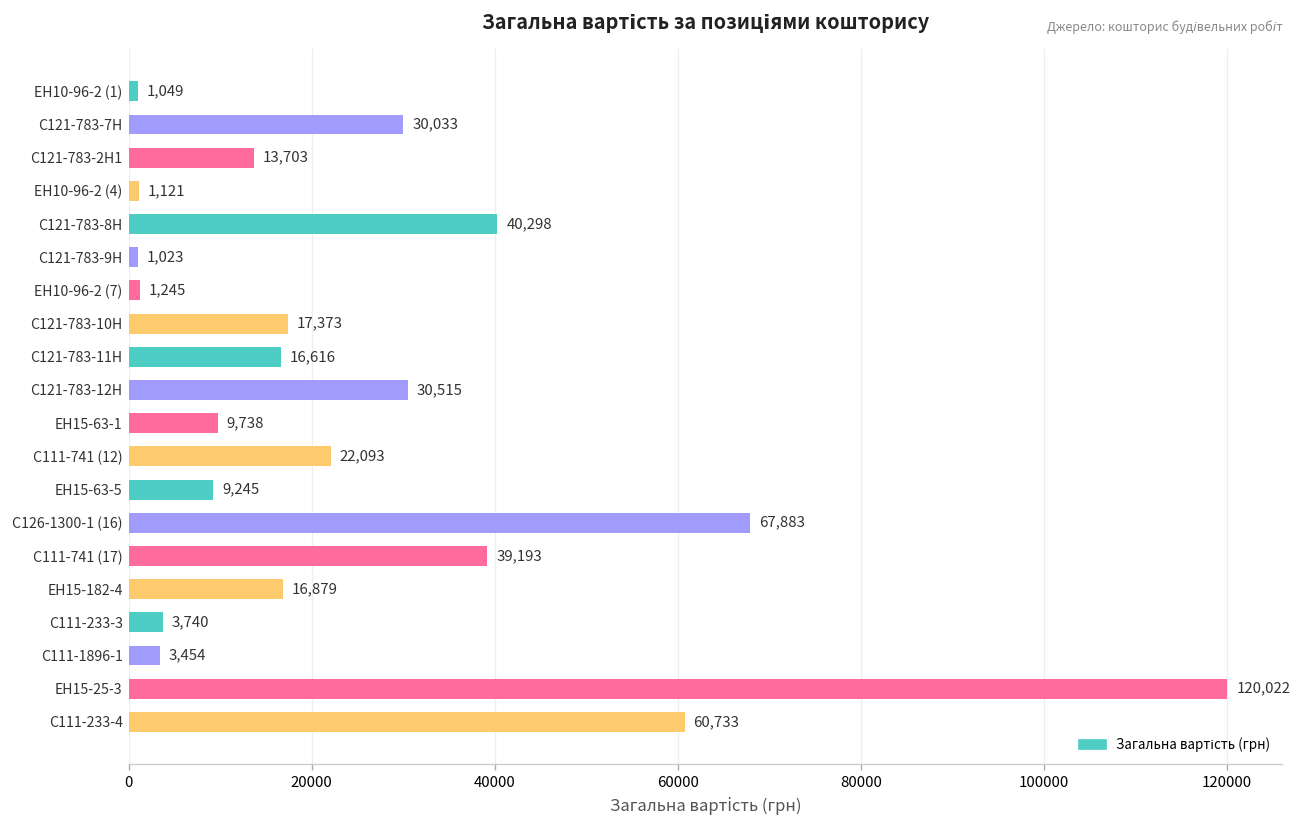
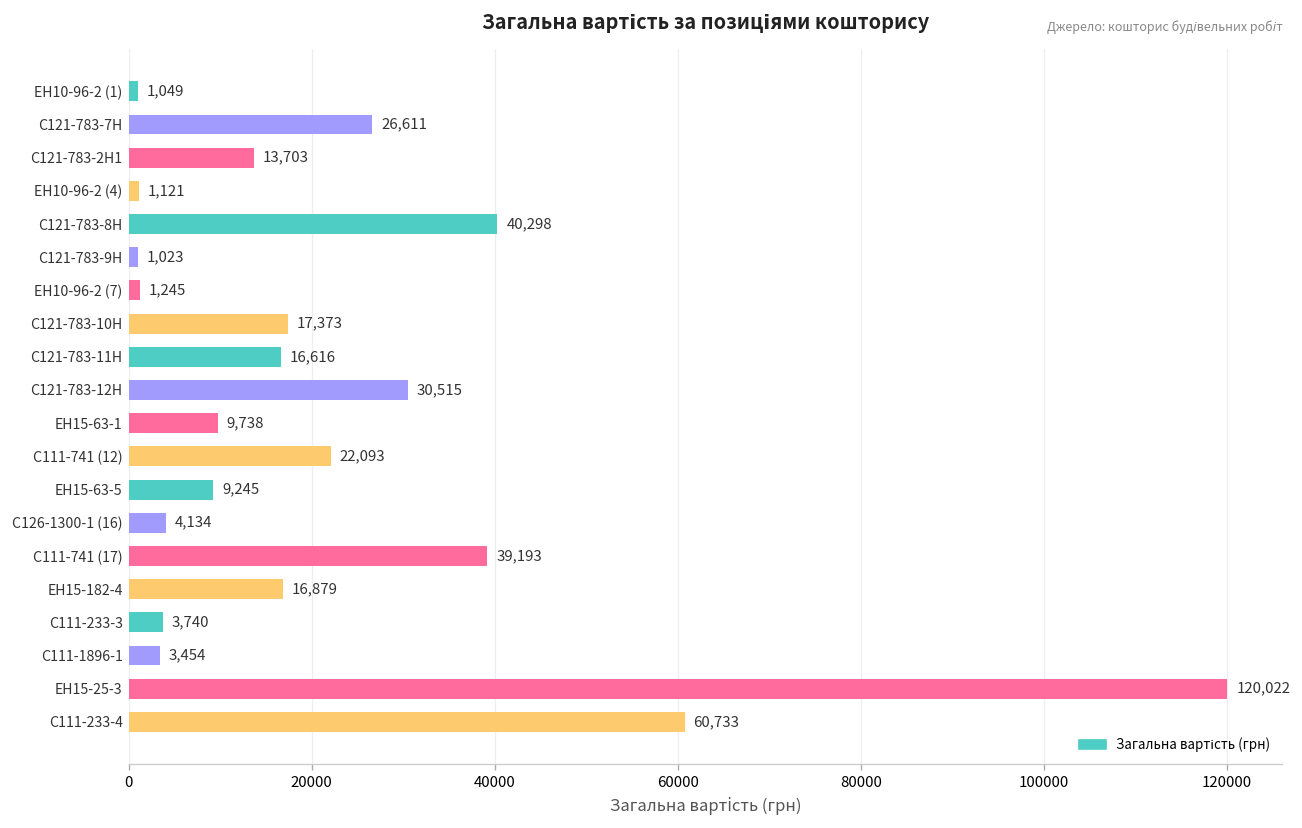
С121-783-7Н: 30,033 -> 26,611
С126-1300-1 (16): 67,883 -> 4,134
